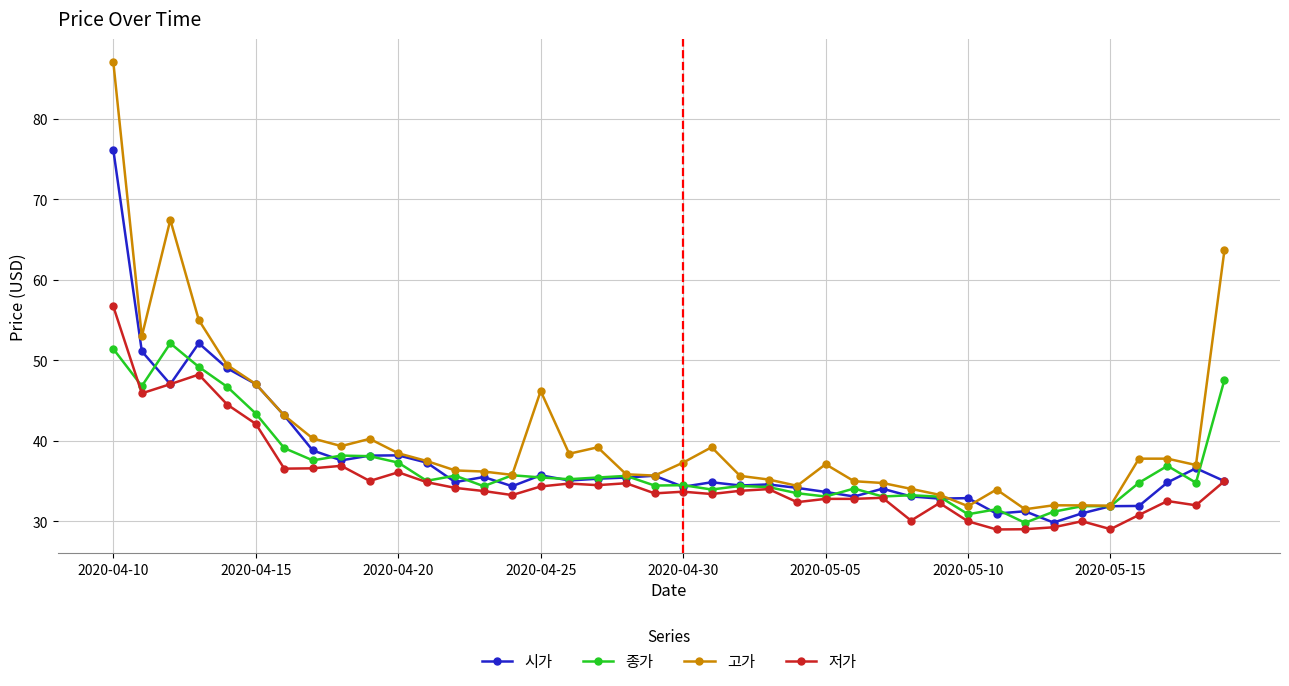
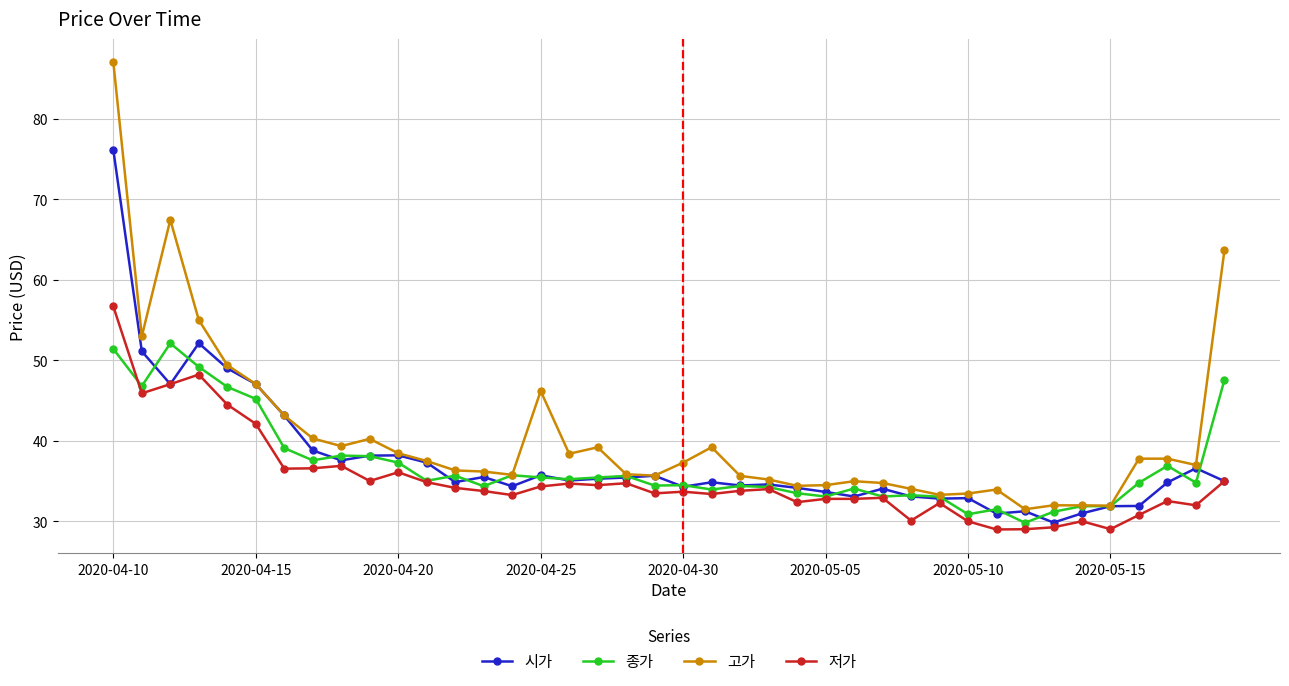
종가, 2020-04-15: 43 -> 45
고가, 2020-05-05: 37 -> 35
고가, 2020-05-10: 32 -> 33
